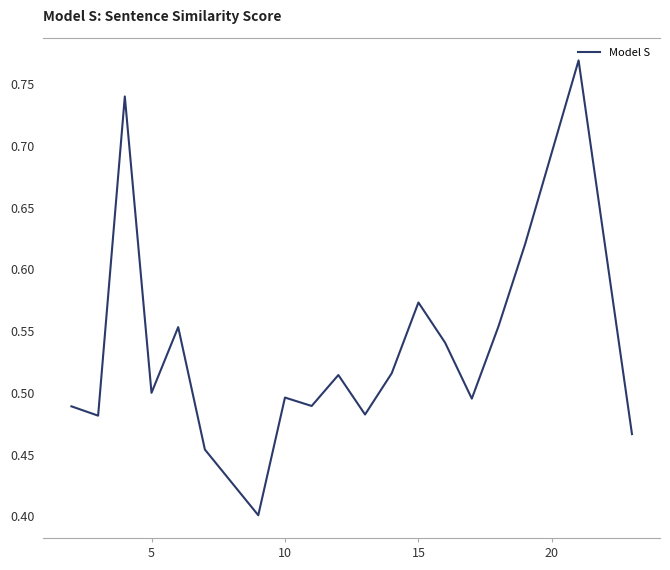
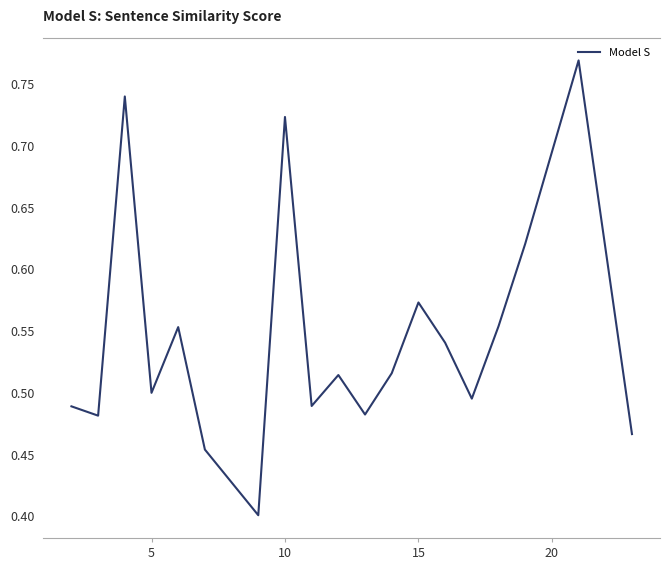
10: 0.496 -> 0.724
